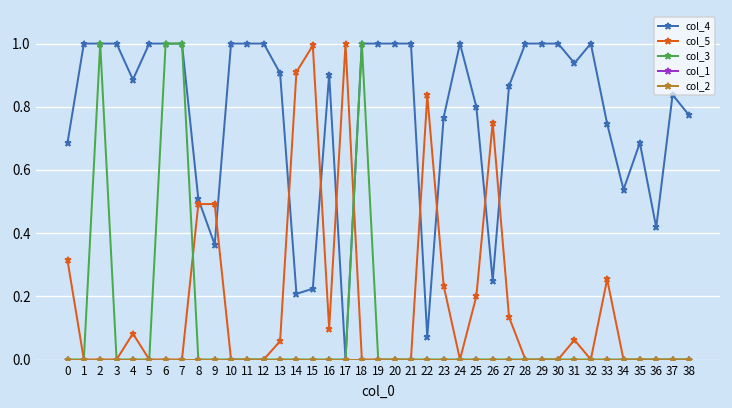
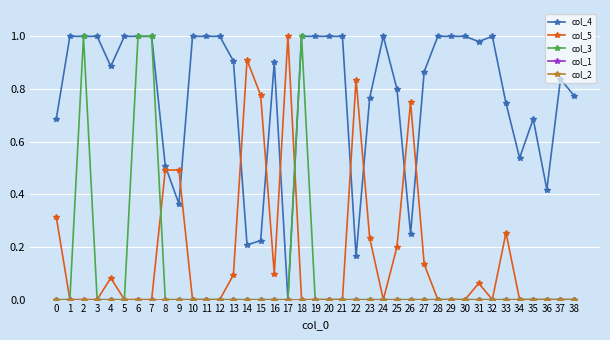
col_5, 13: 0.06 -> 0.09
col_5, 15: 0.99 -> 0.78
col_4, 22: 0.07 -> 0.16
col_4, 31: 0.94 -> 0.98
